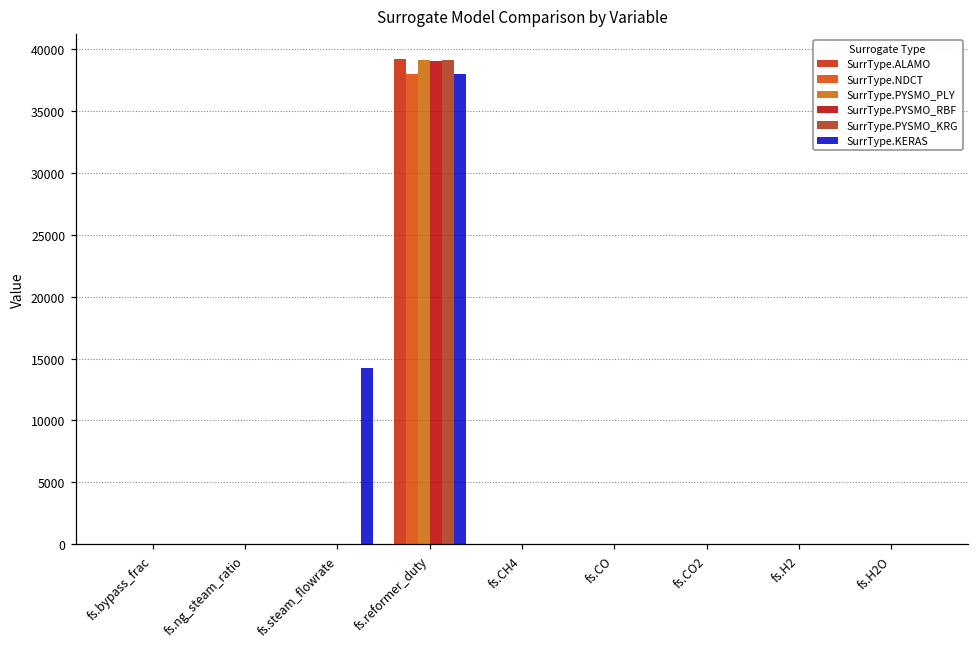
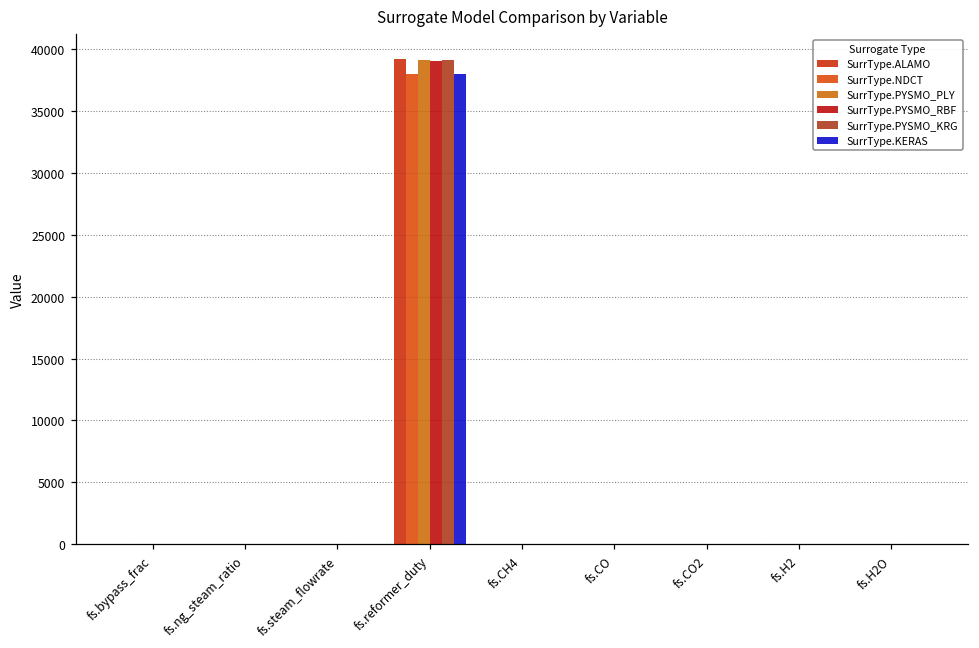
SurrType.KERAS, fs.steam_flowrate: 14300 -> 0
